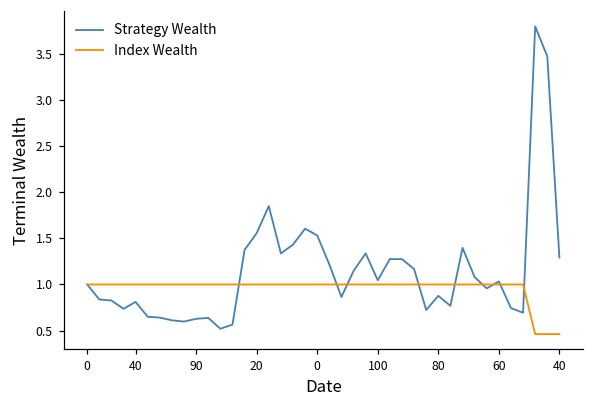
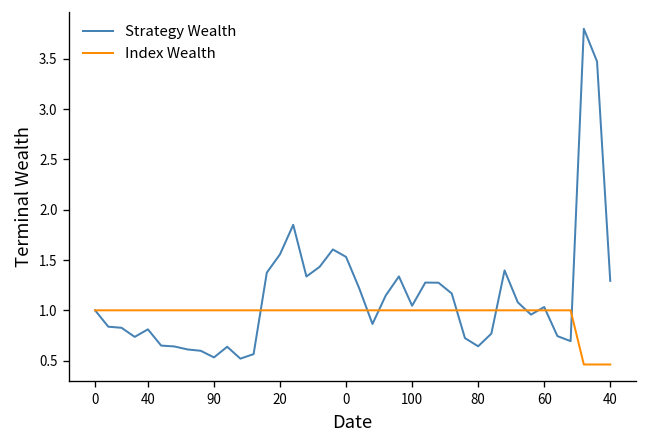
Strategy Wealth, 90: 0.6 -> 0.5
Strategy Wealth, 80: 0.9 -> 0.6
